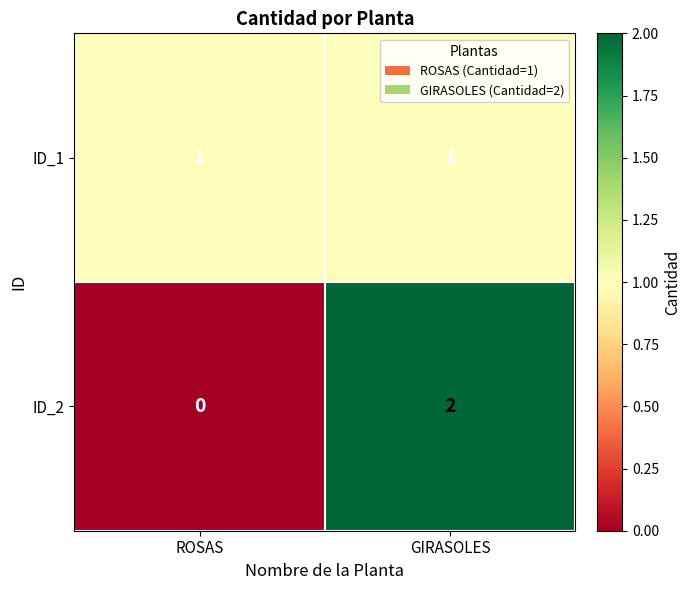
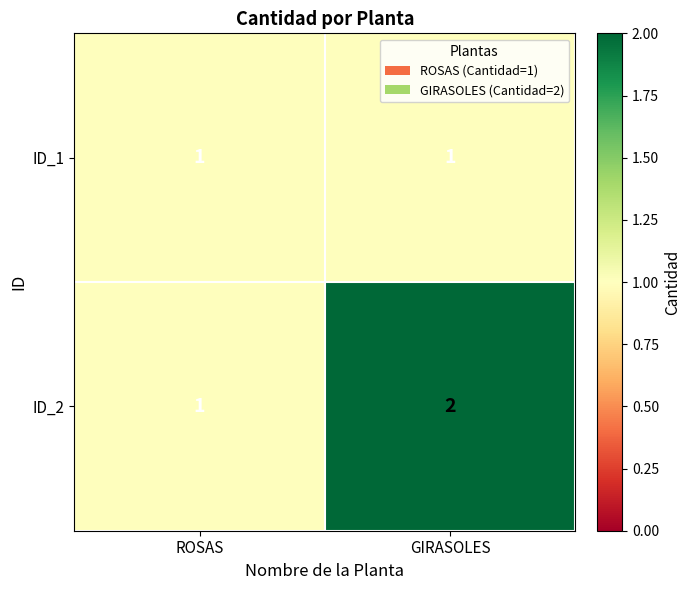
ID_2, ROSAS: 0 -> 1
